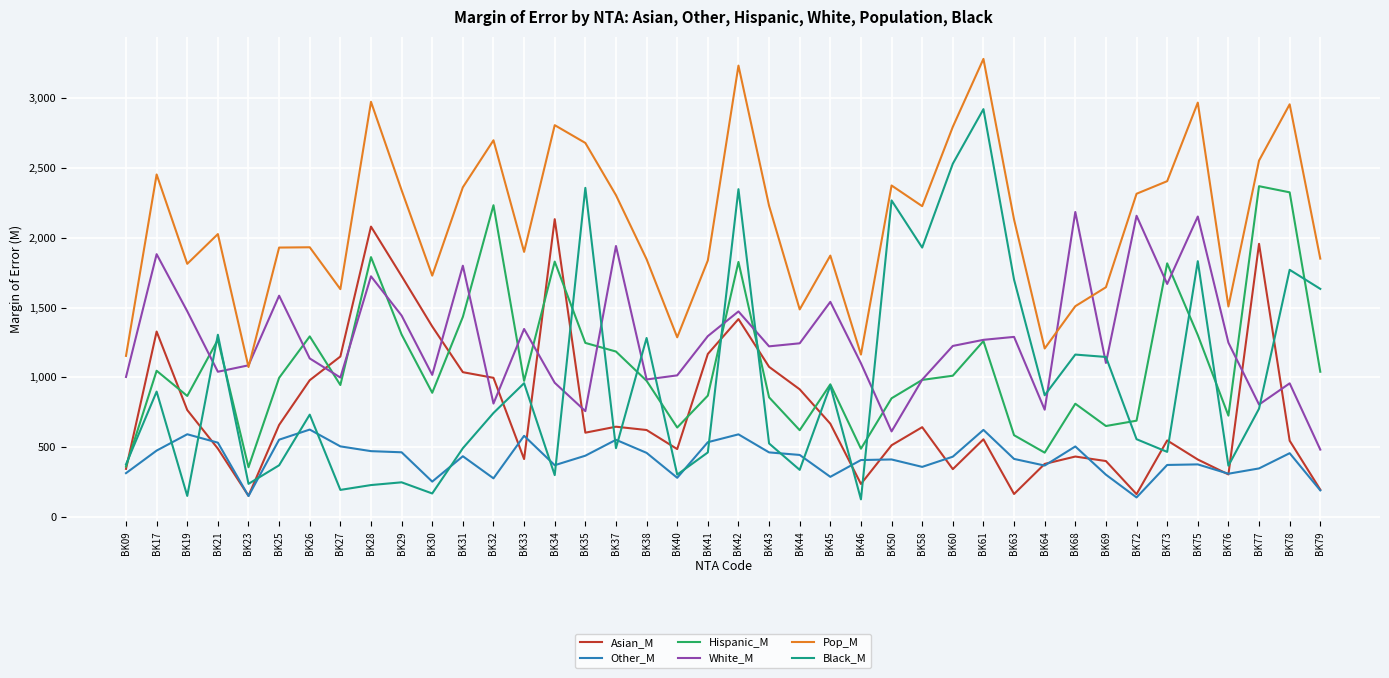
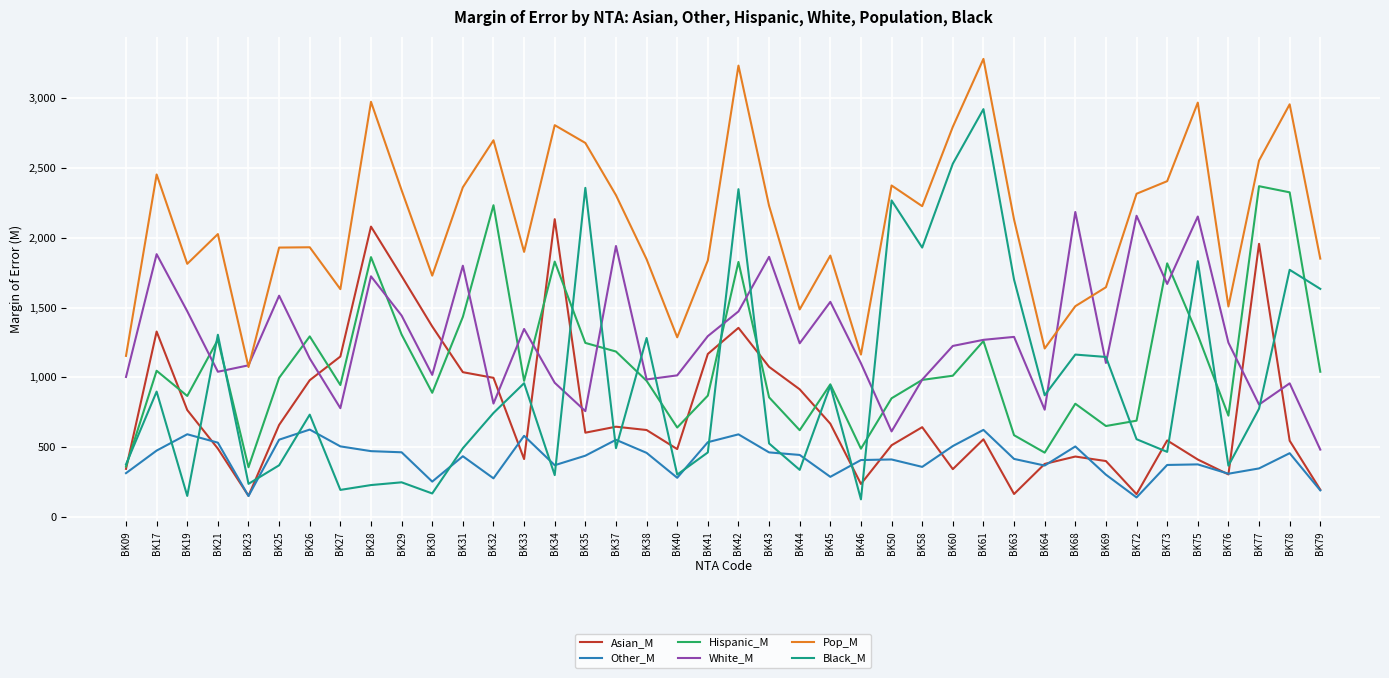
White_M, BK27: 1,000 -> 780
Asian_M, BK42: 1,420 -> 1,350
White_M, BK43: 1,220 -> 1,860
Other_M, BK60: 430 -> 510
